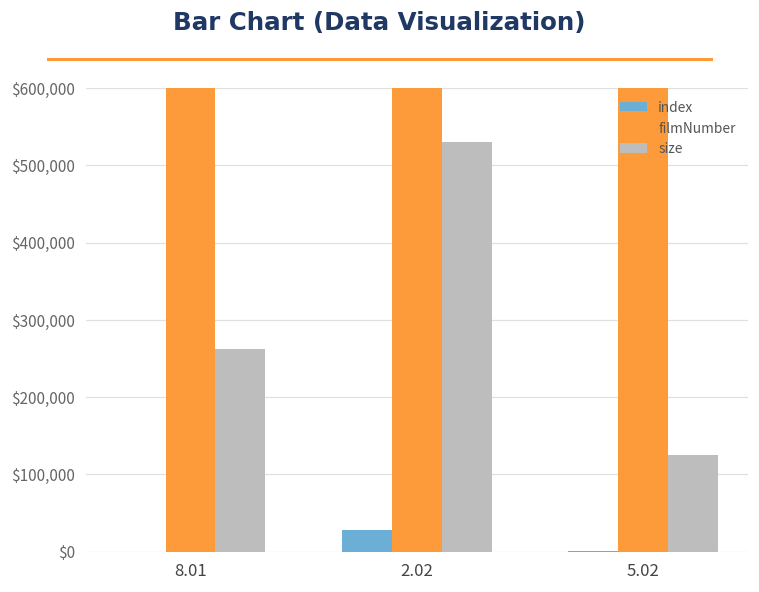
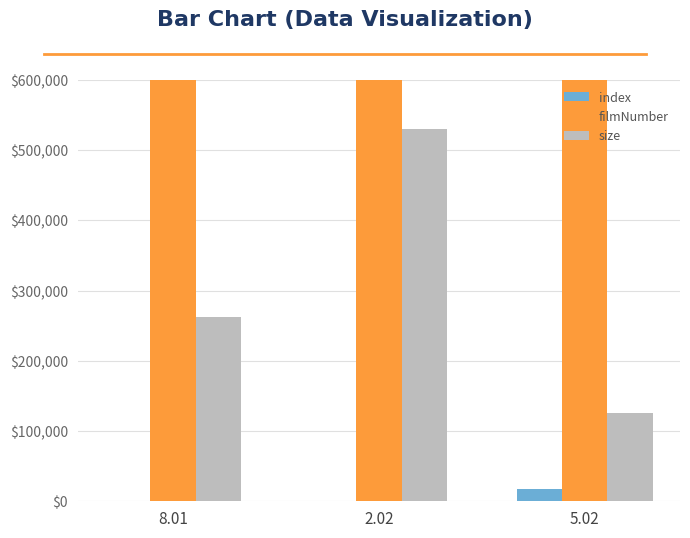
index, 2.02: $30,000 -> $0
index, 5.02: $0 -> $20,000
